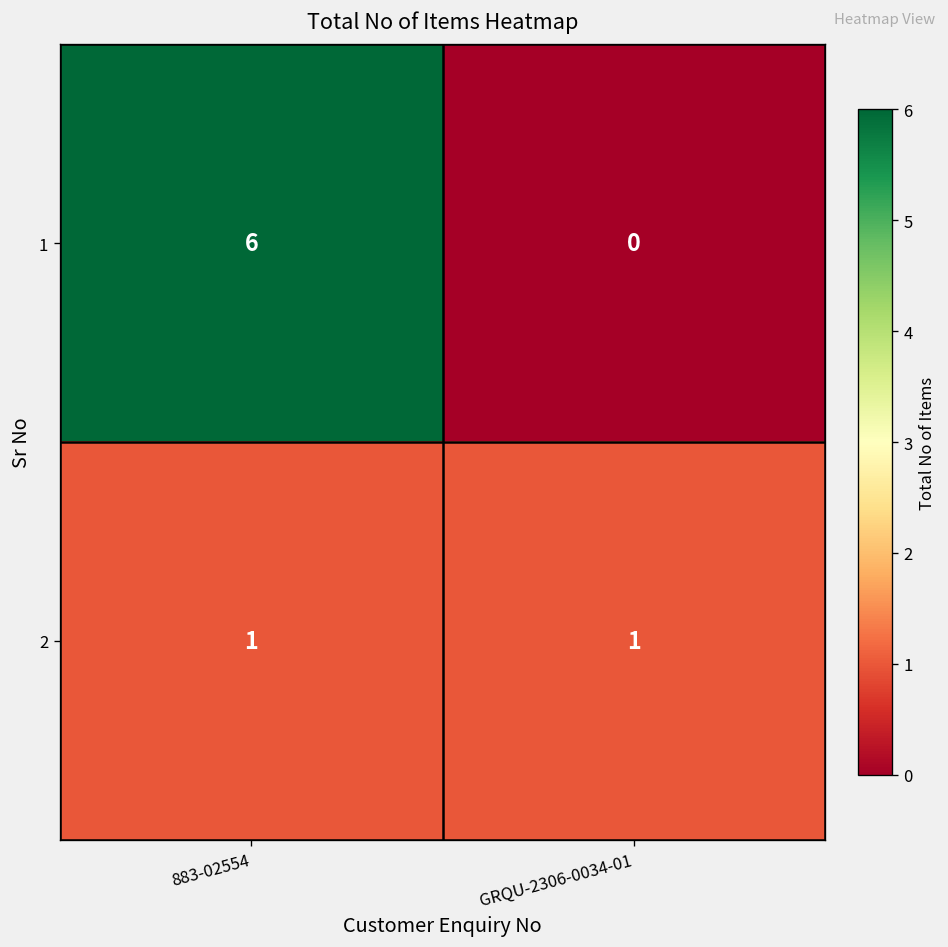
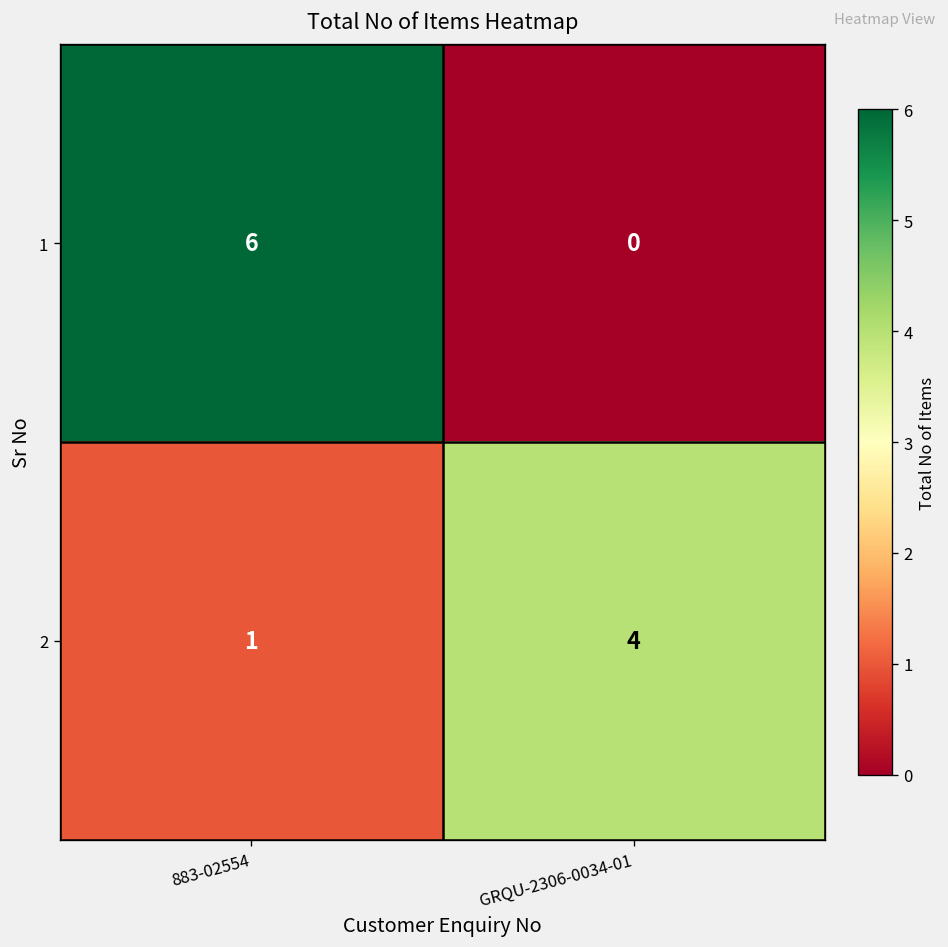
2, GRQU-2306-0034-01: 1 -> 4
